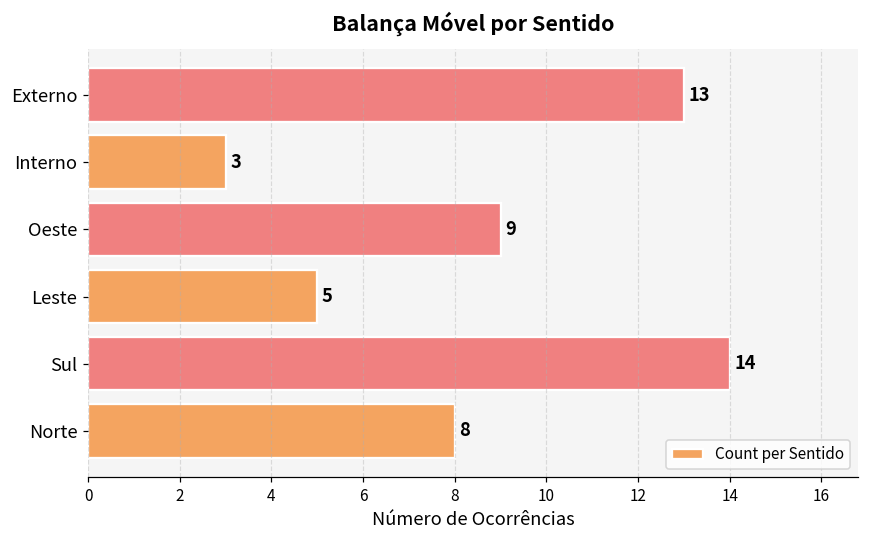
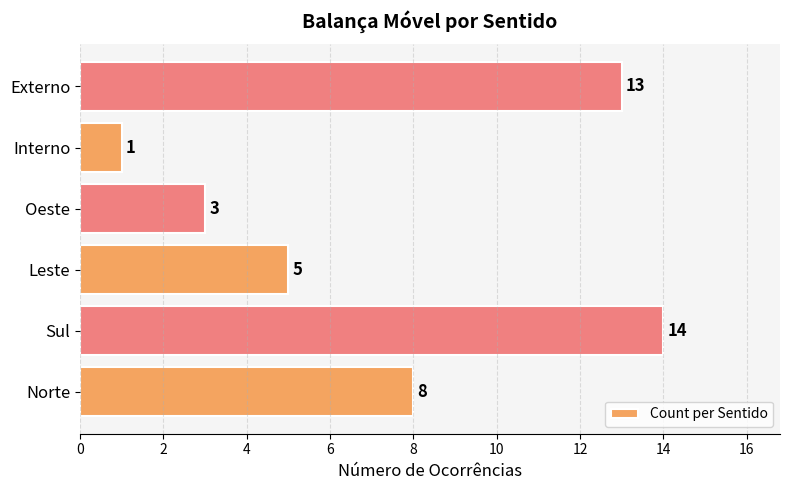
Interno: 3 -> 1
Oeste: 9 -> 3
